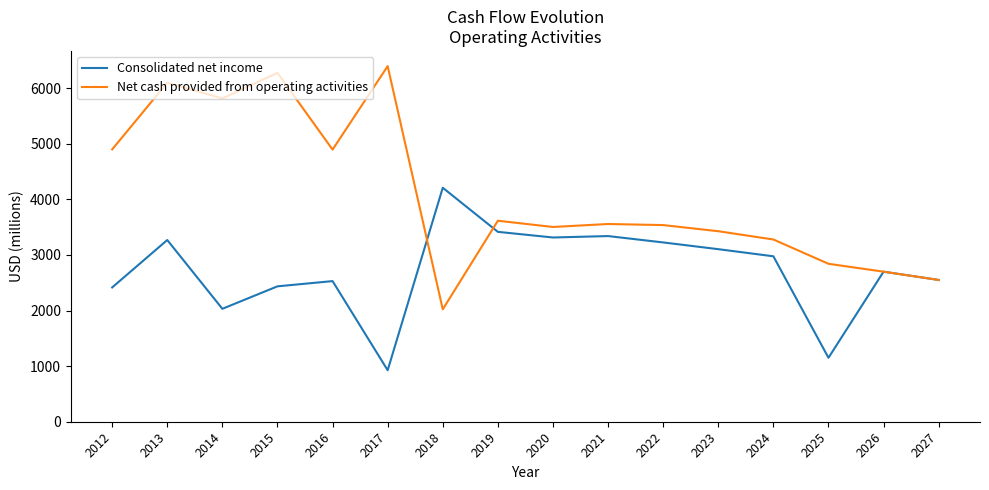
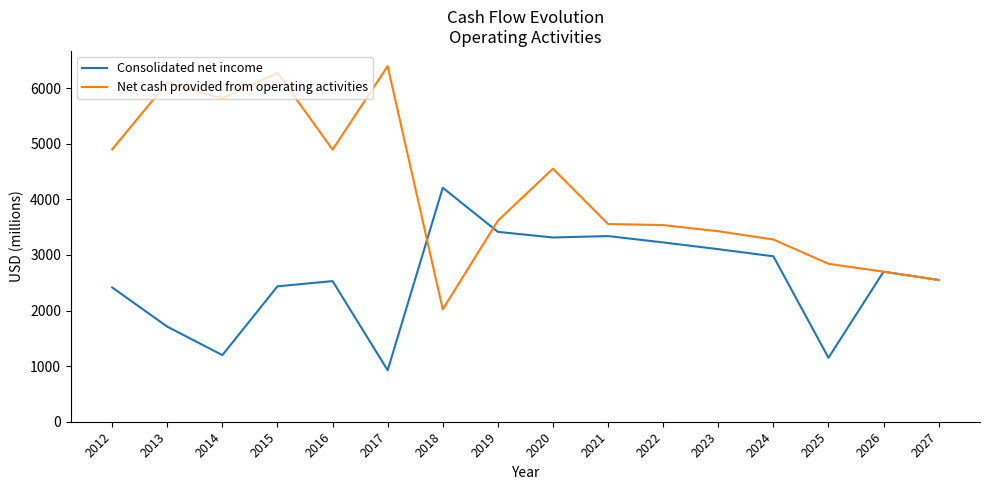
Consolidated net income, 2013: 3300 -> 1700
Consolidated net income, 2014: 2000 -> 1200
Net cash provided from operating activities, 2020: 3500 -> 4600
